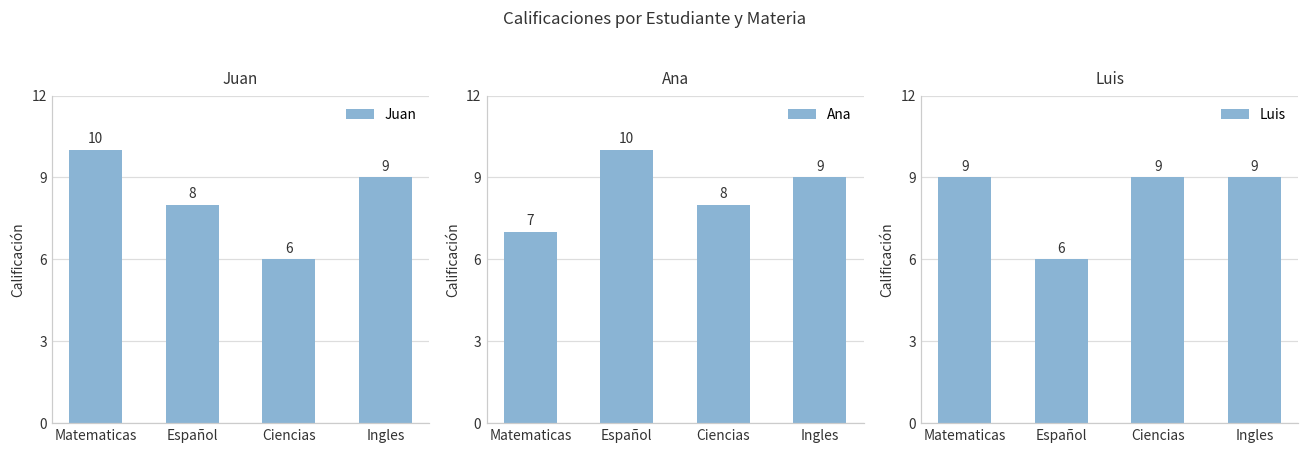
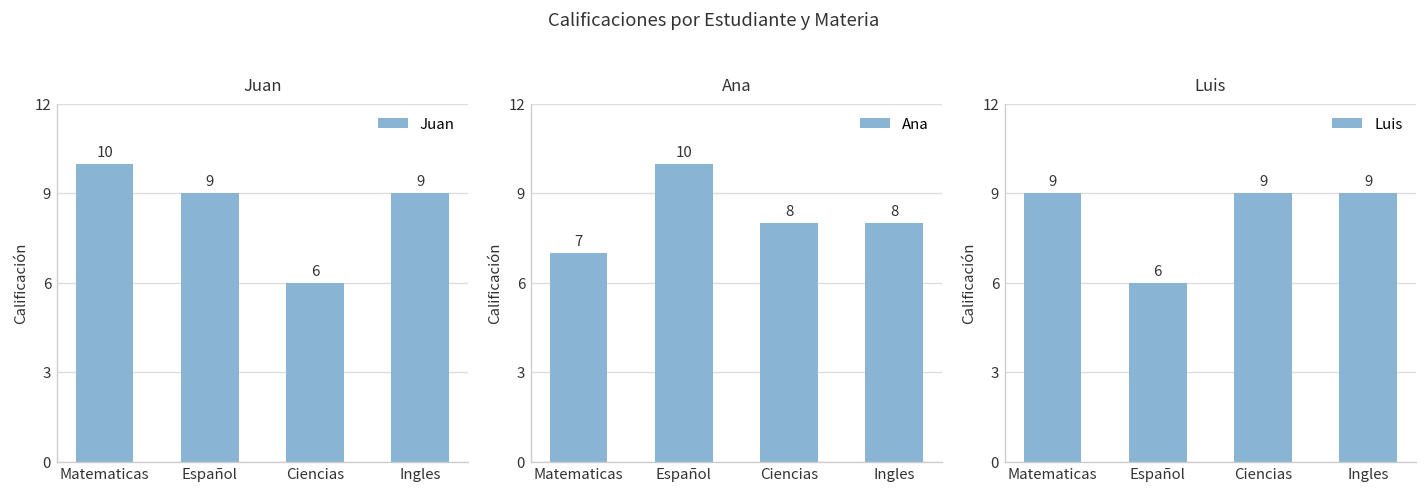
Juan, Español: 8 -> 9
Ana, Ingles: 9 -> 8
